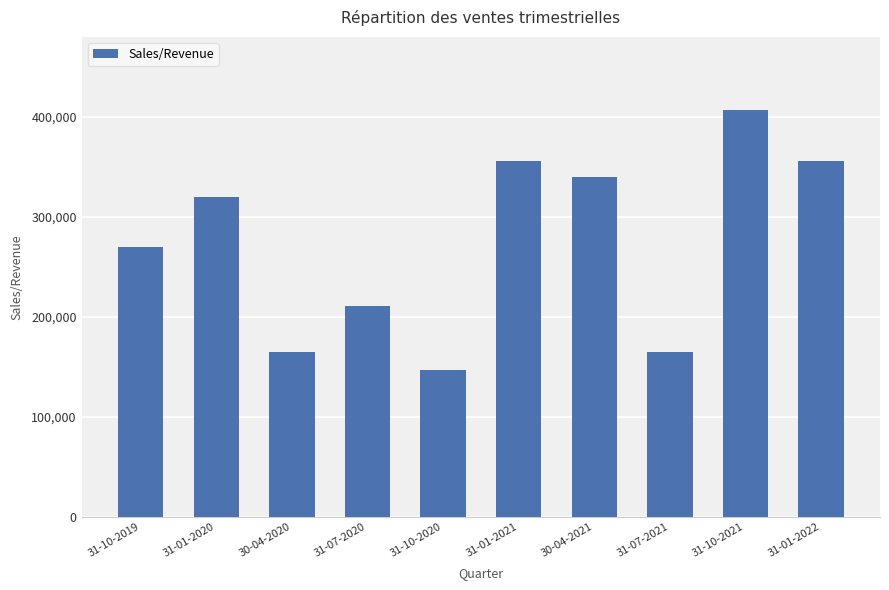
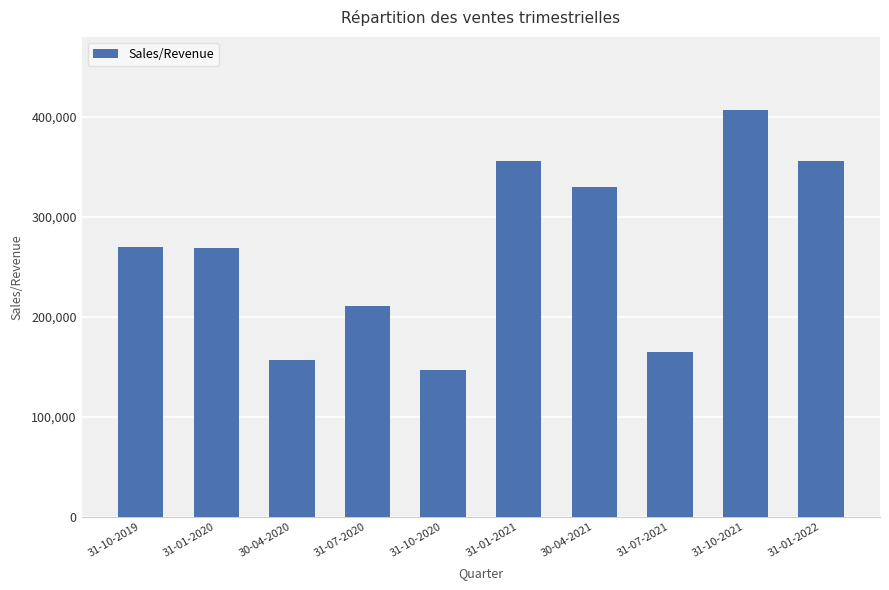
31-01-2020: 320,000 -> 270,000
30-04-2020: 165,000 -> 156,000
30-04-2021: 340,000 -> 330,000
